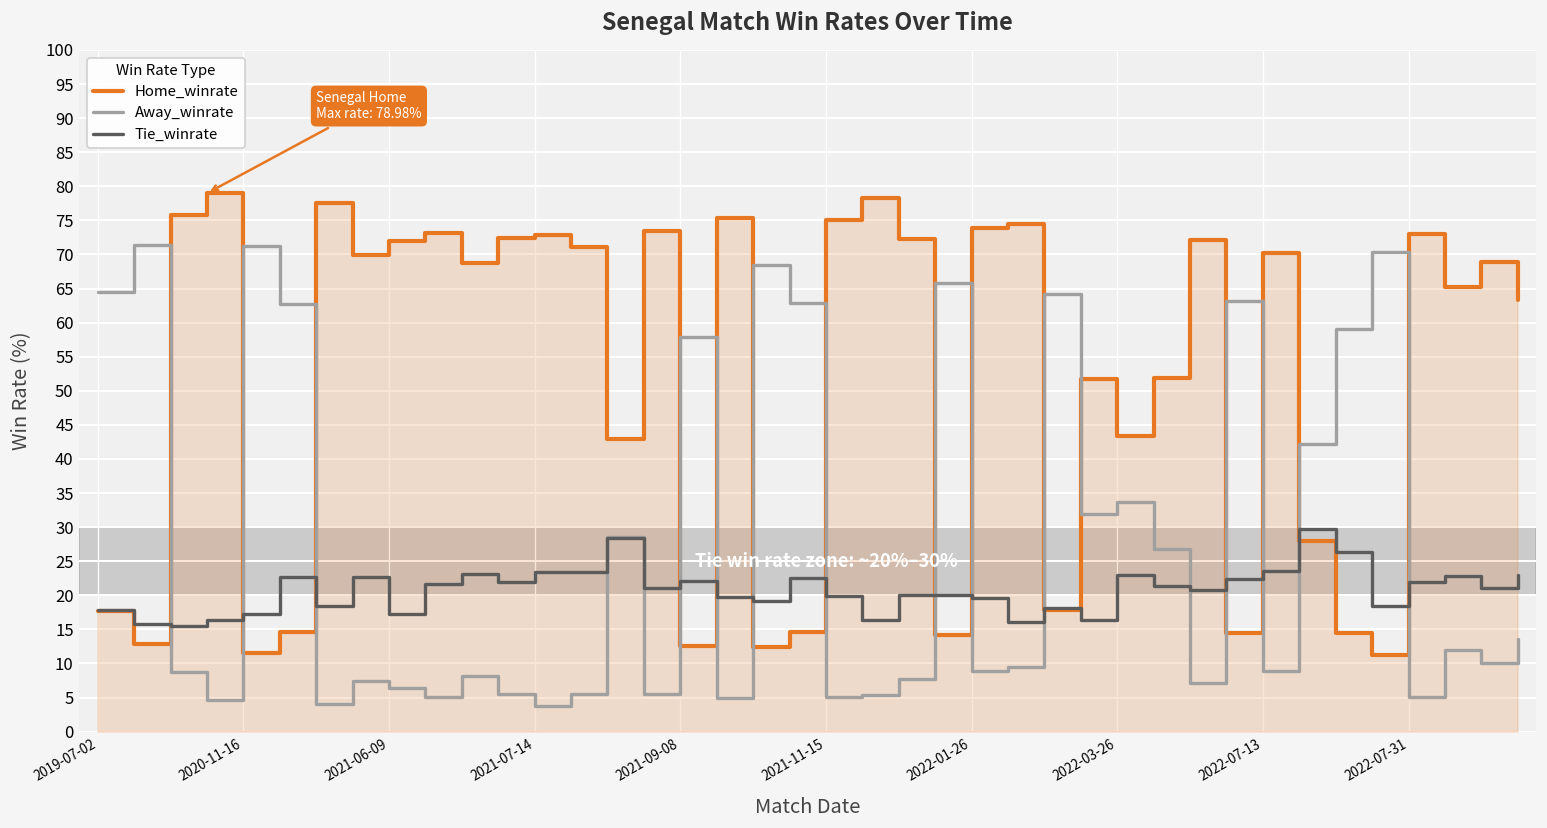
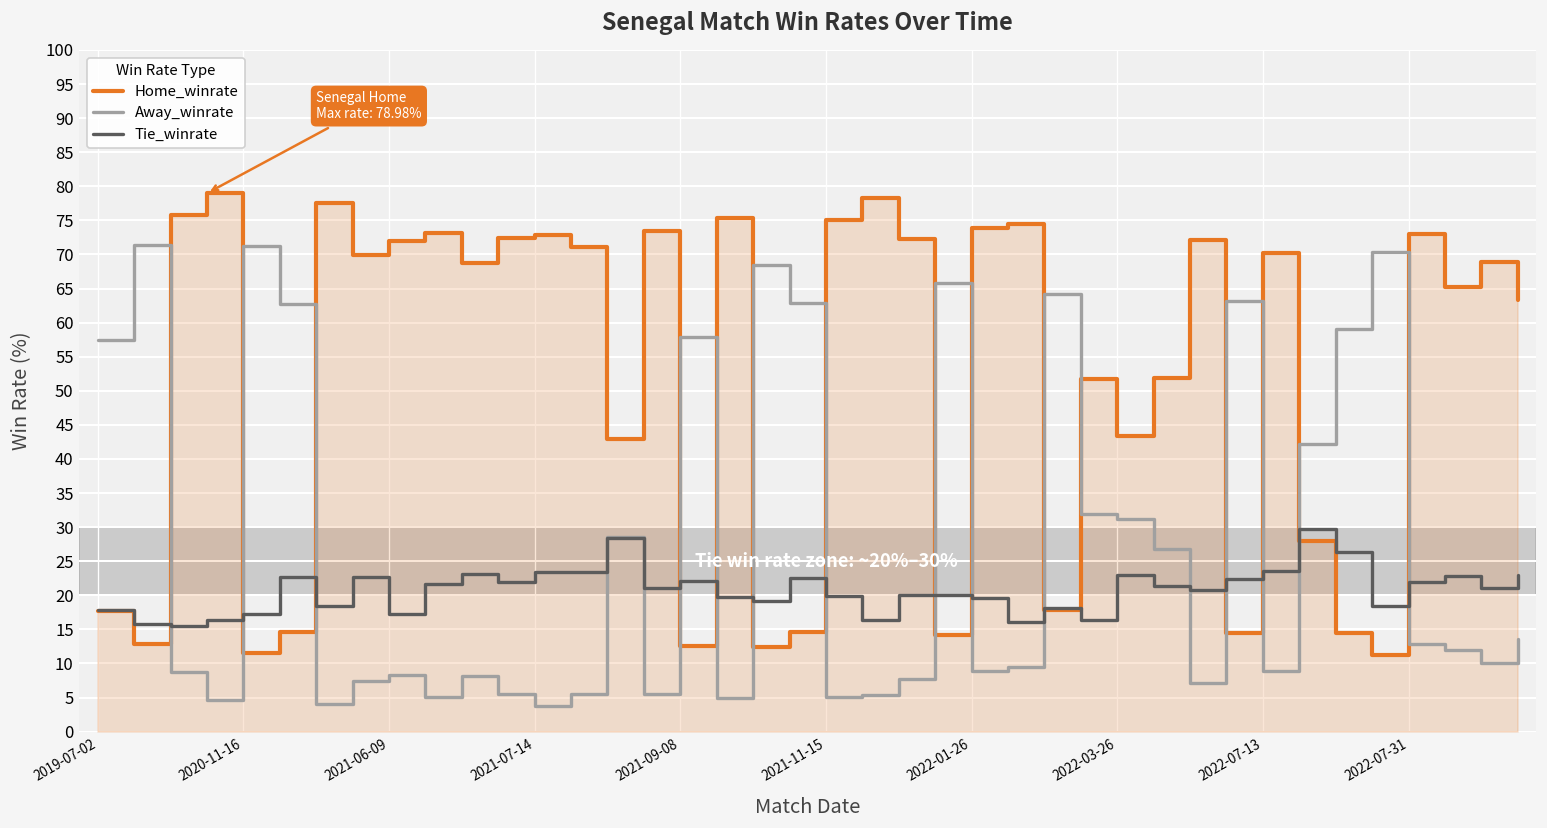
Away_winrate, 2019-07-02: 65 -> 57
Away_winrate, 2021-06-09: 6 -> 8
Away_winrate, 2022-03-26: 34 -> 31
Away_winrate, 2022-07-31: 5 -> 13
